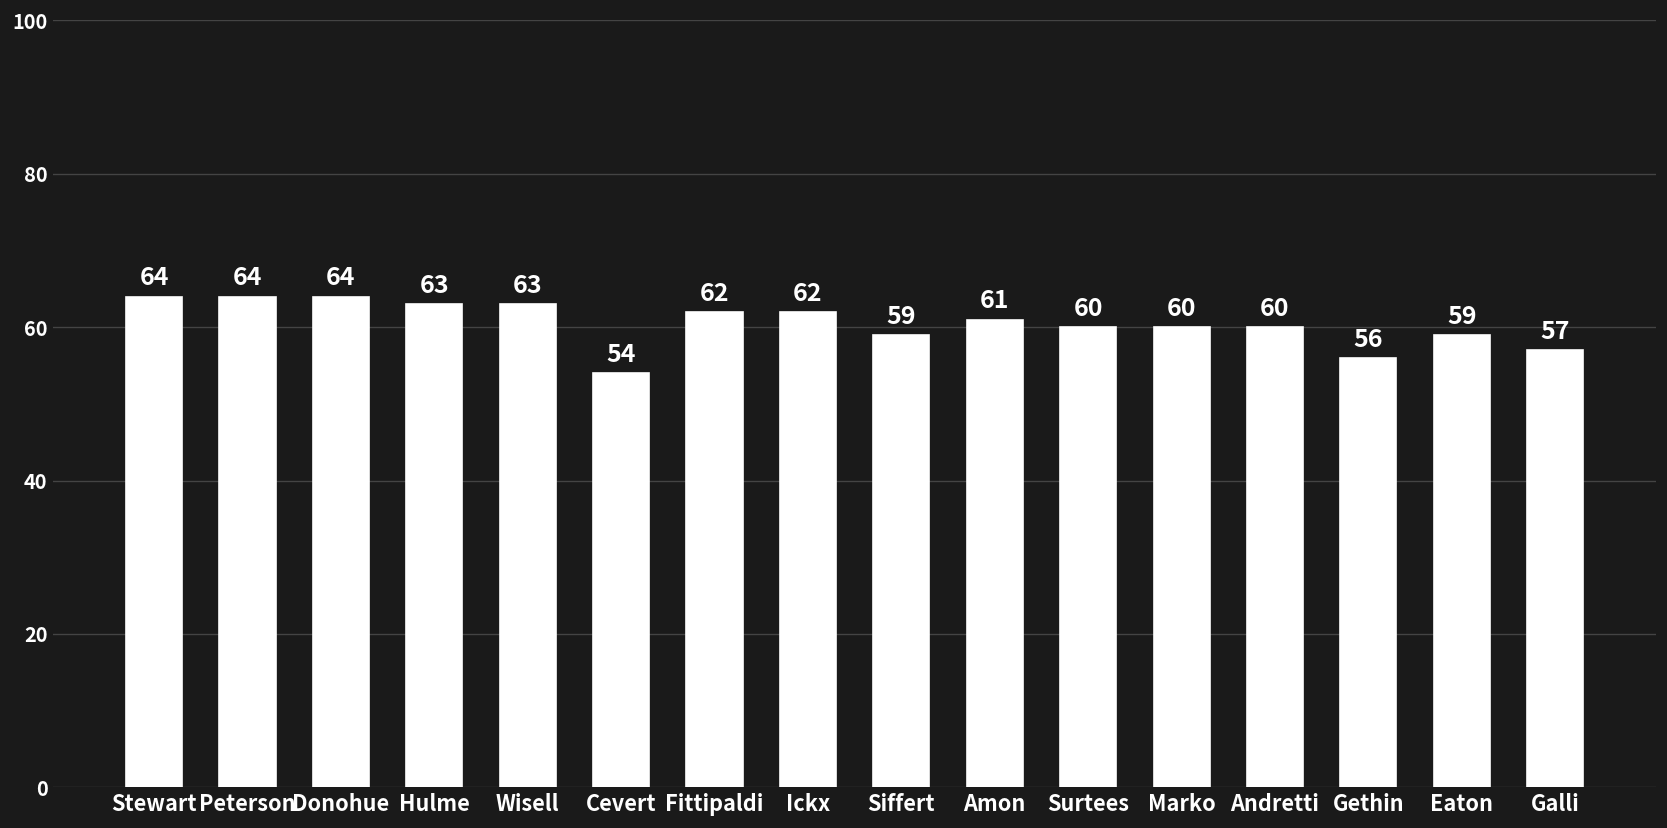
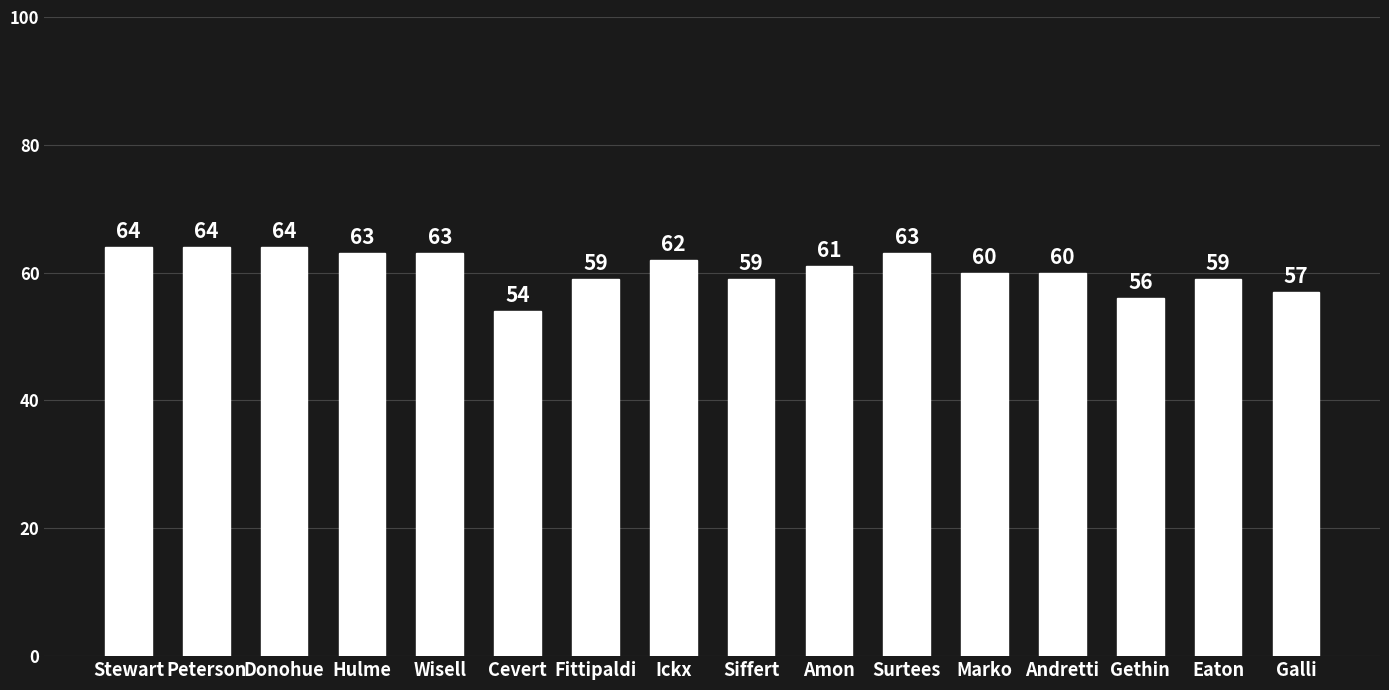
Fittipaldi: 62 -> 59
Surtees: 60 -> 63
